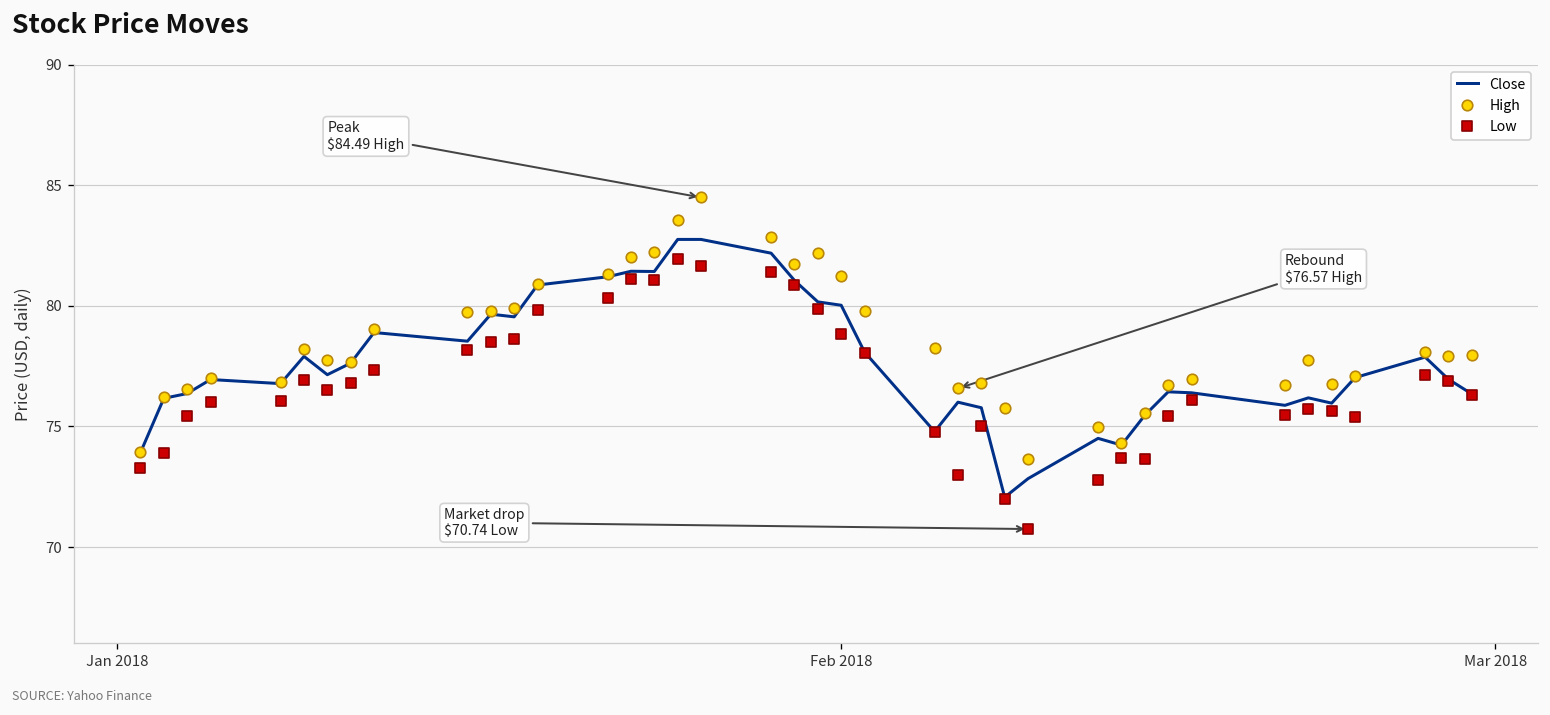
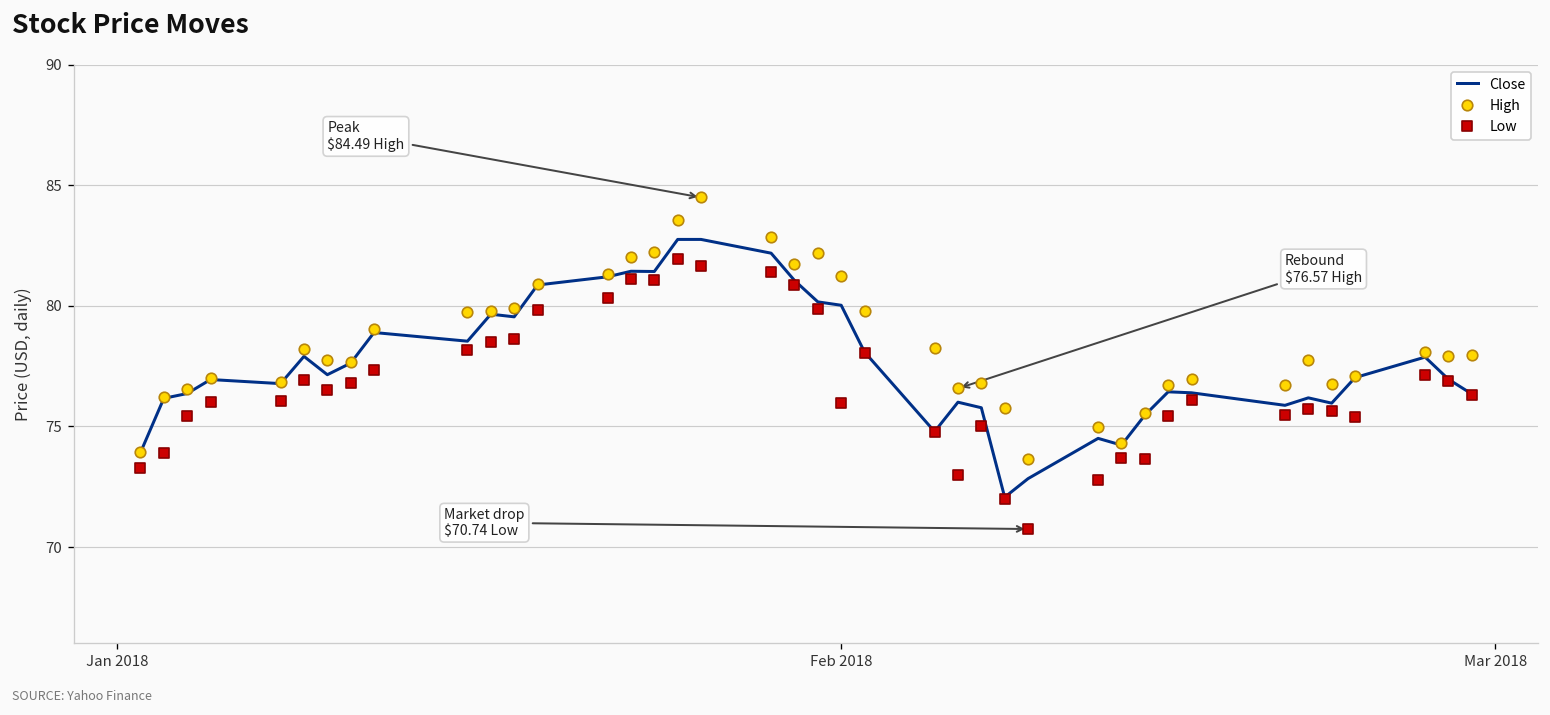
Low, Feb 2018: 78.8 -> 76.0
